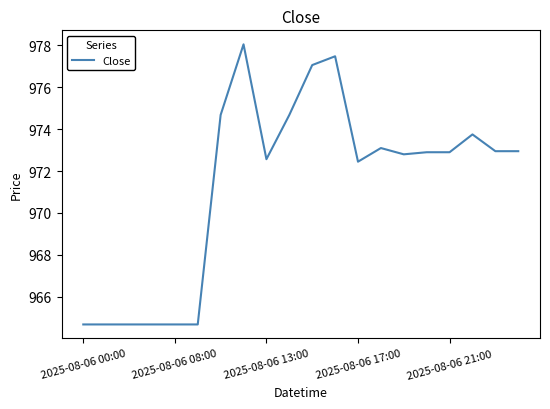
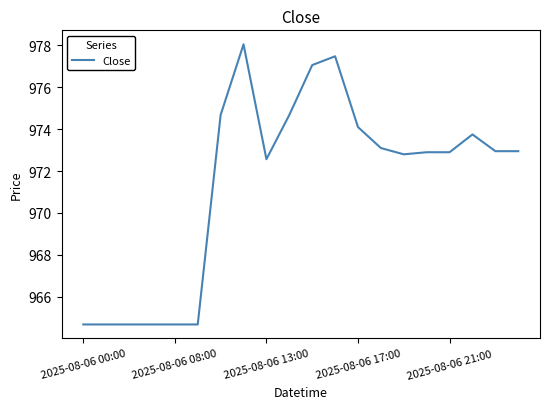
2025-08-06 17:00: 972.4 -> 974.1
